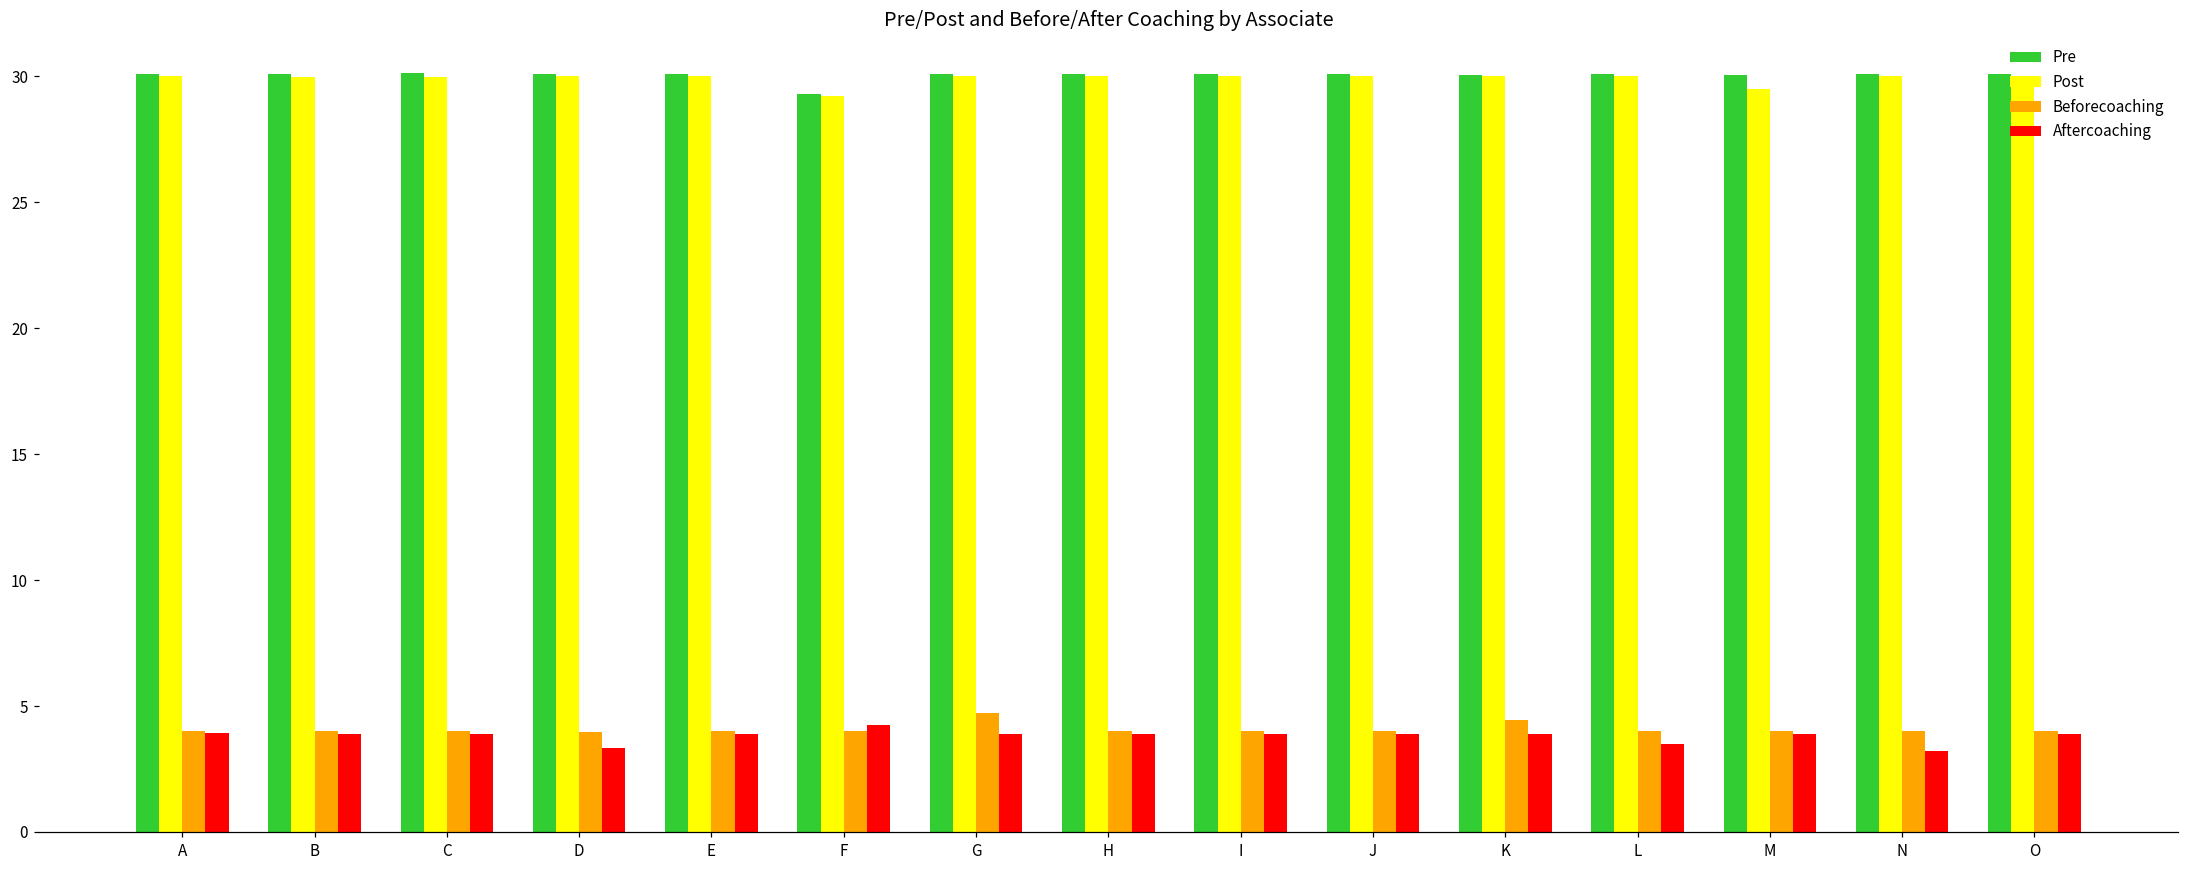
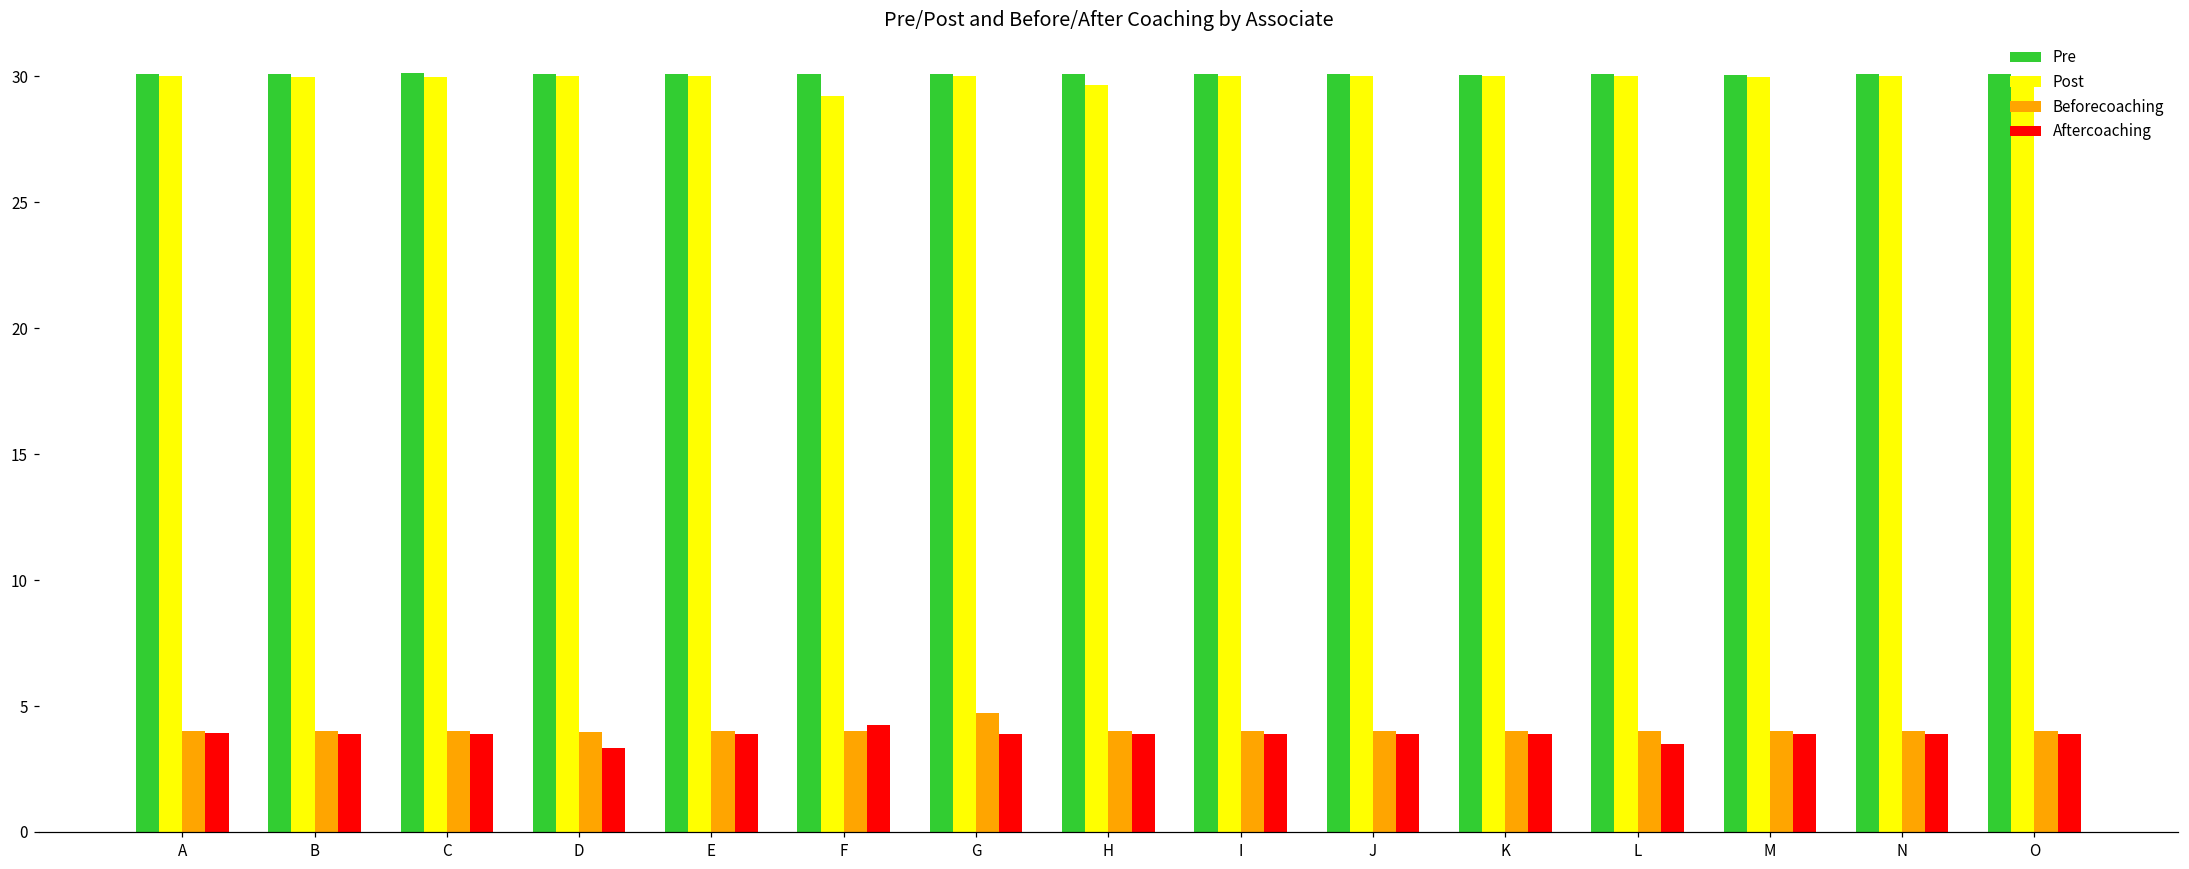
Pre, F: 29.3 -> 30.1
Post, H: 30.0 -> 29.7
Beforecoaching, K: 4.5 -> 4.0
Post, M: 29.5 -> 30.0
Aftercoaching, N: 3.2 -> 3.9
